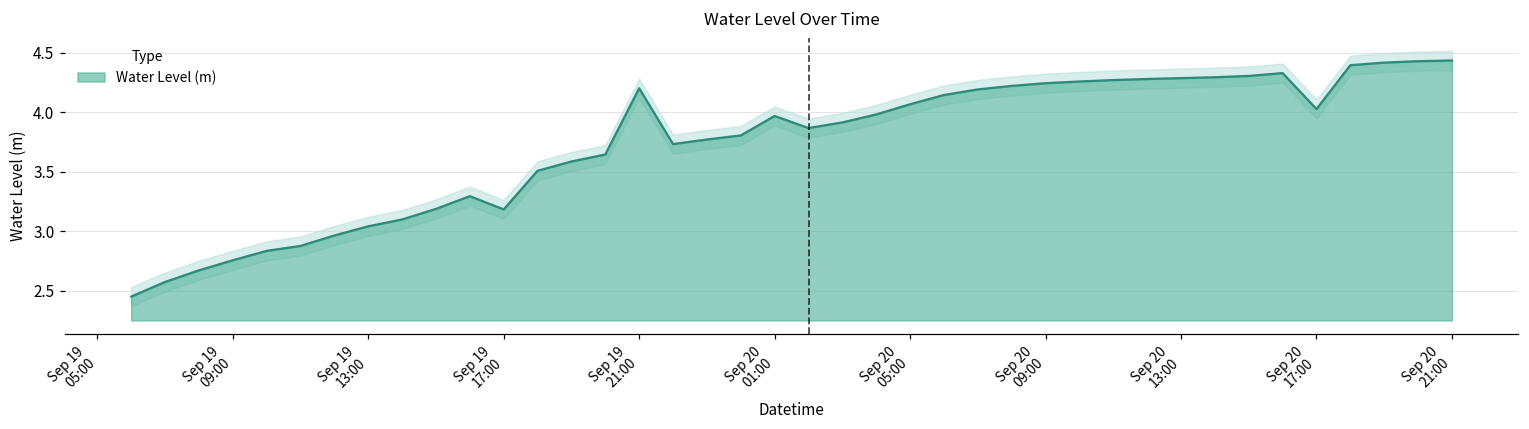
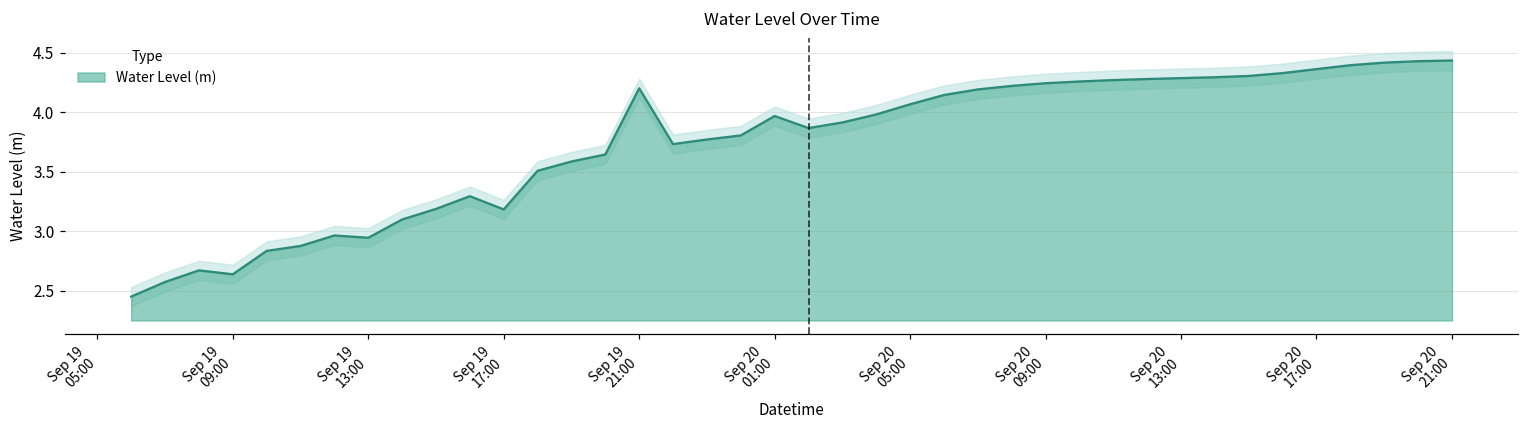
Water Level (m), Sep 19 09:00: 2.76 -> 2.64
Water Level (m), Sep 19 13:00: 3.04 -> 2.94
Water Level (m), Sep 20 17:00: 4.03 -> 4.36
